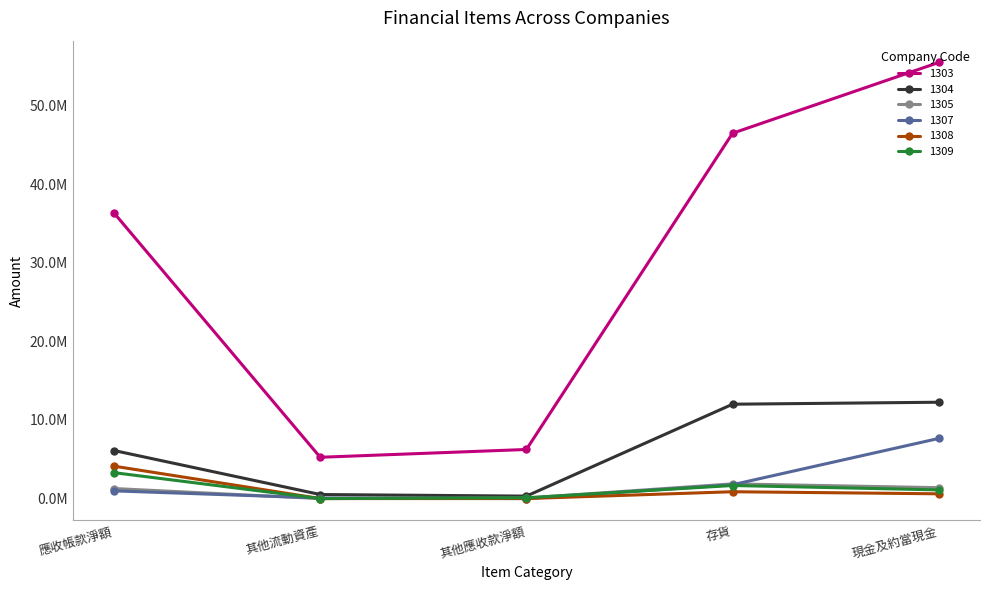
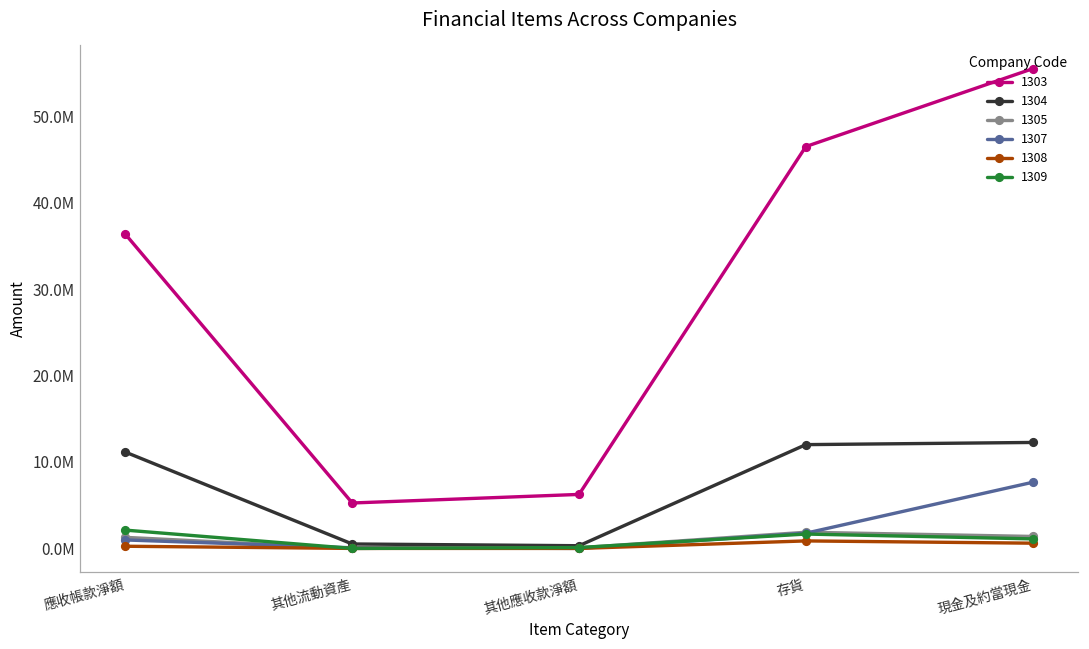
1304, 應收帳款淨額: 6000000 -> 11000000
1308, 應收帳款淨額: 4000000 -> 0
1309, 應收帳款淨額: 3000000 -> 2000000
